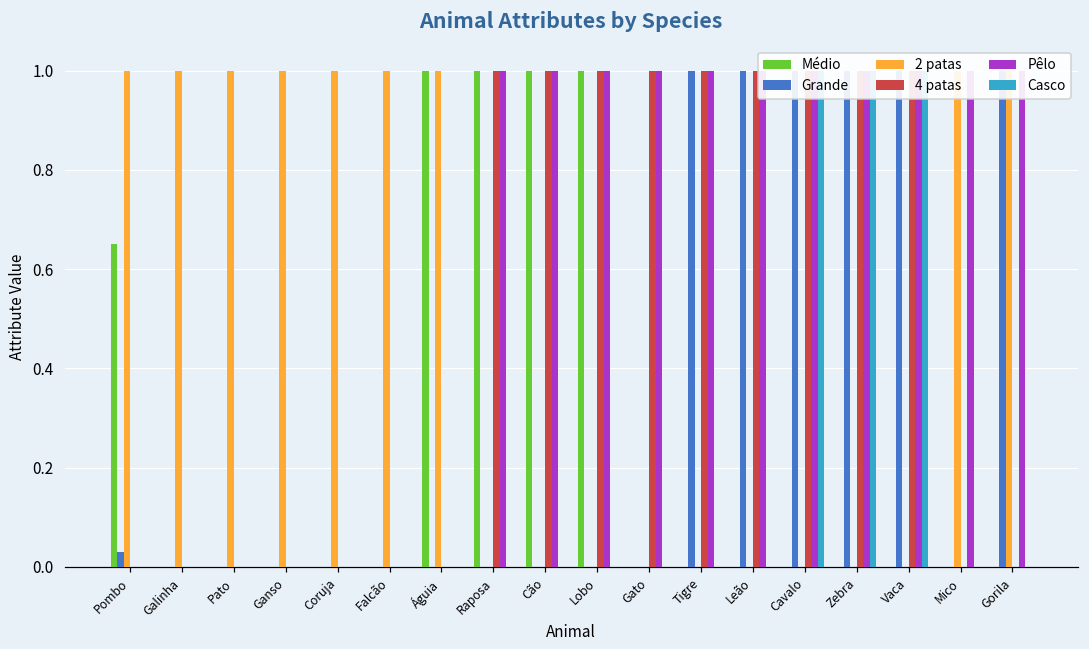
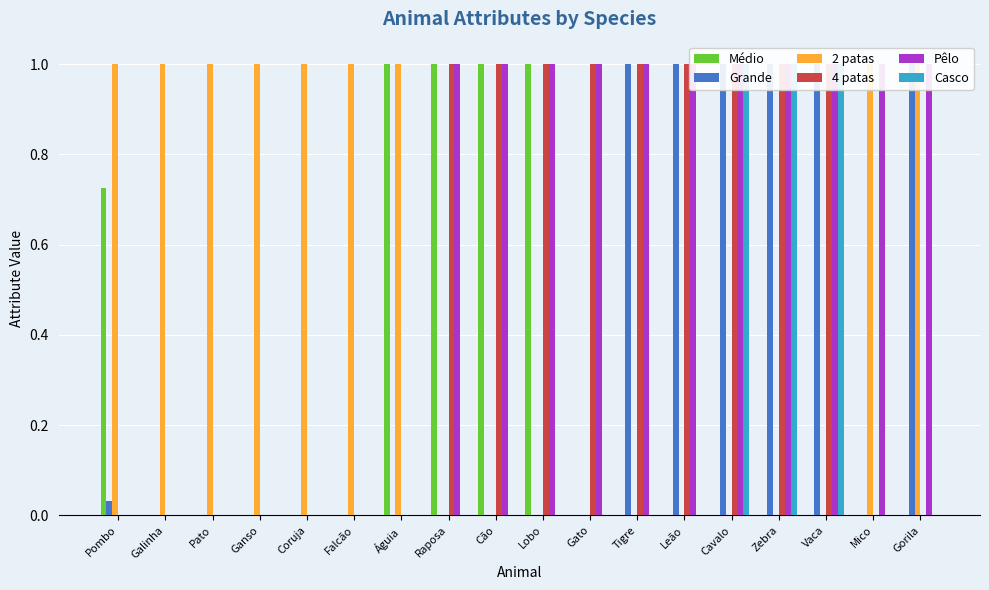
Médio, Pombo: 0.65 -> 0.72
